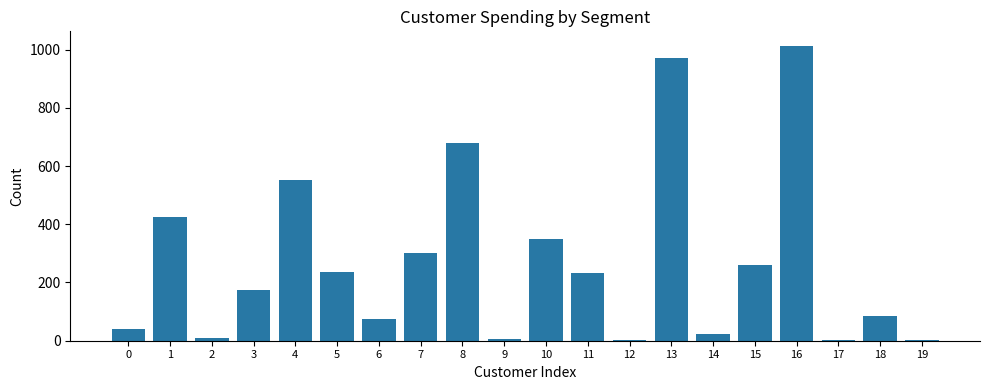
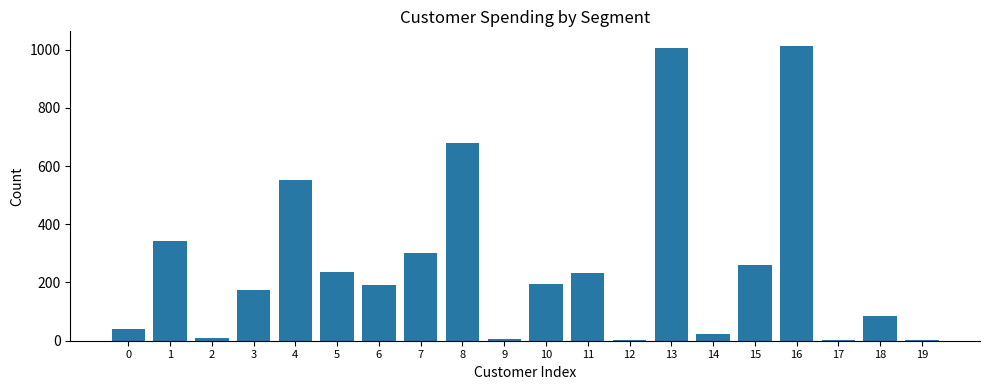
1: 430 -> 340
6: 80 -> 190
10: 350 -> 190
13: 970 -> 1010
